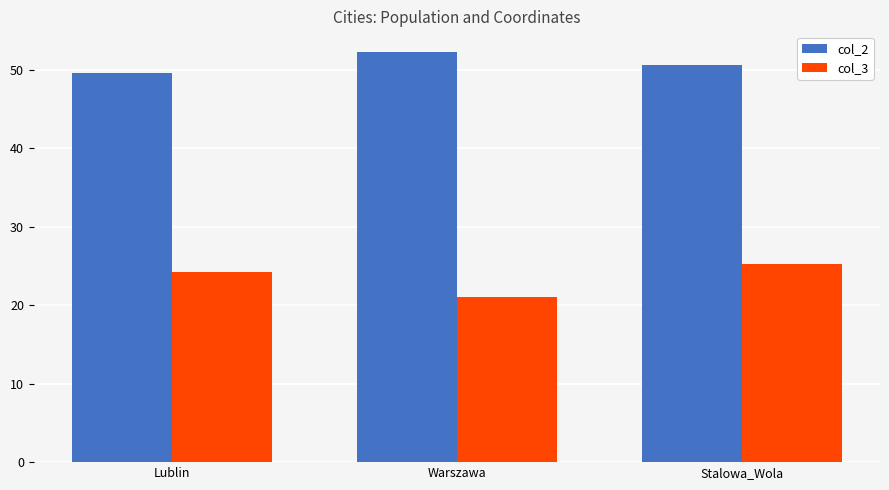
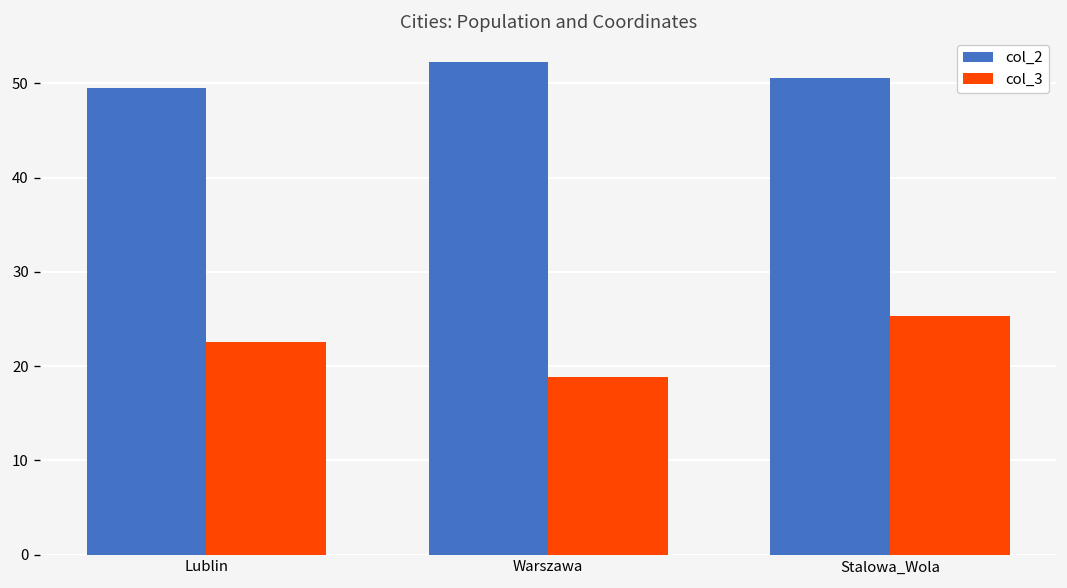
col_3, Lublin: 24 -> 23
col_3, Warszawa: 21 -> 19
